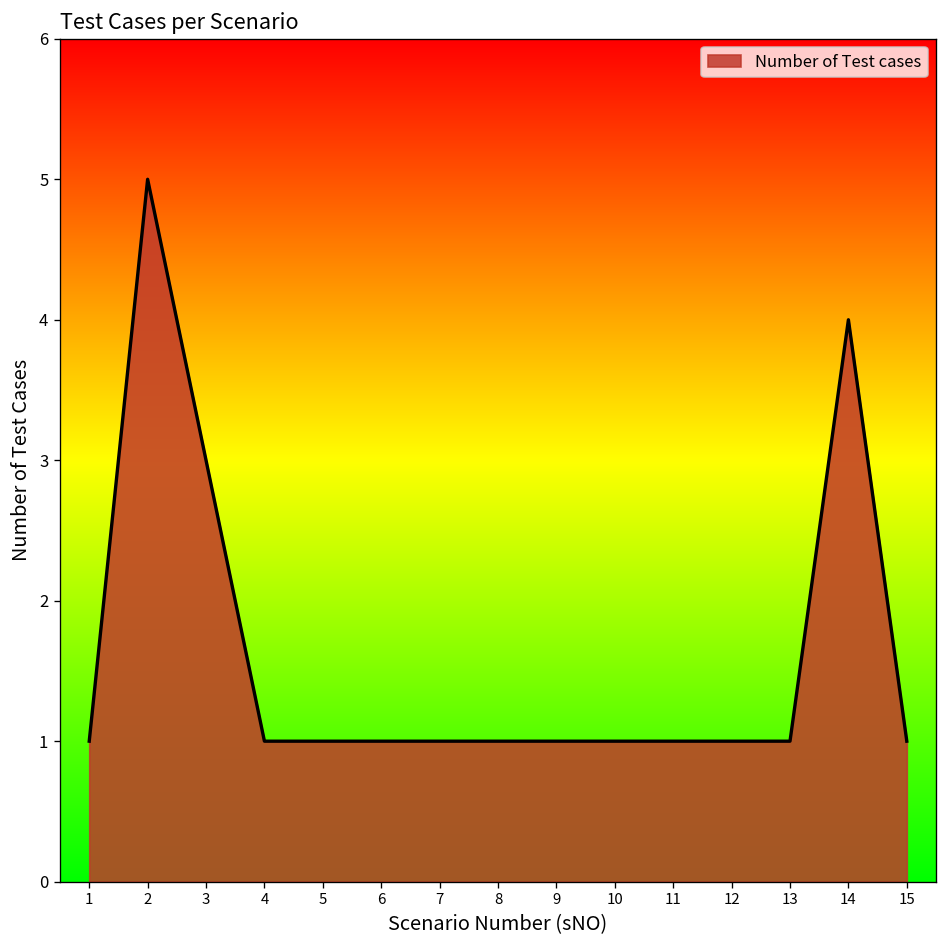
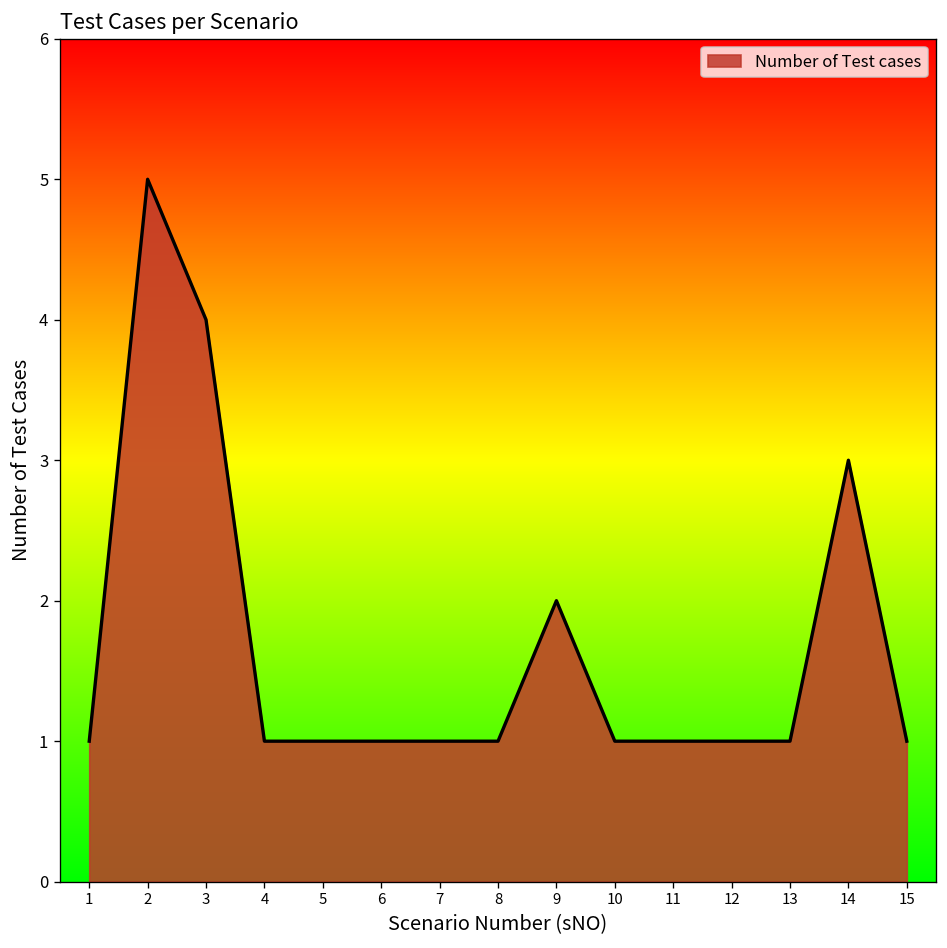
3: 3 -> 4
9: 1 -> 2
14: 4 -> 3
